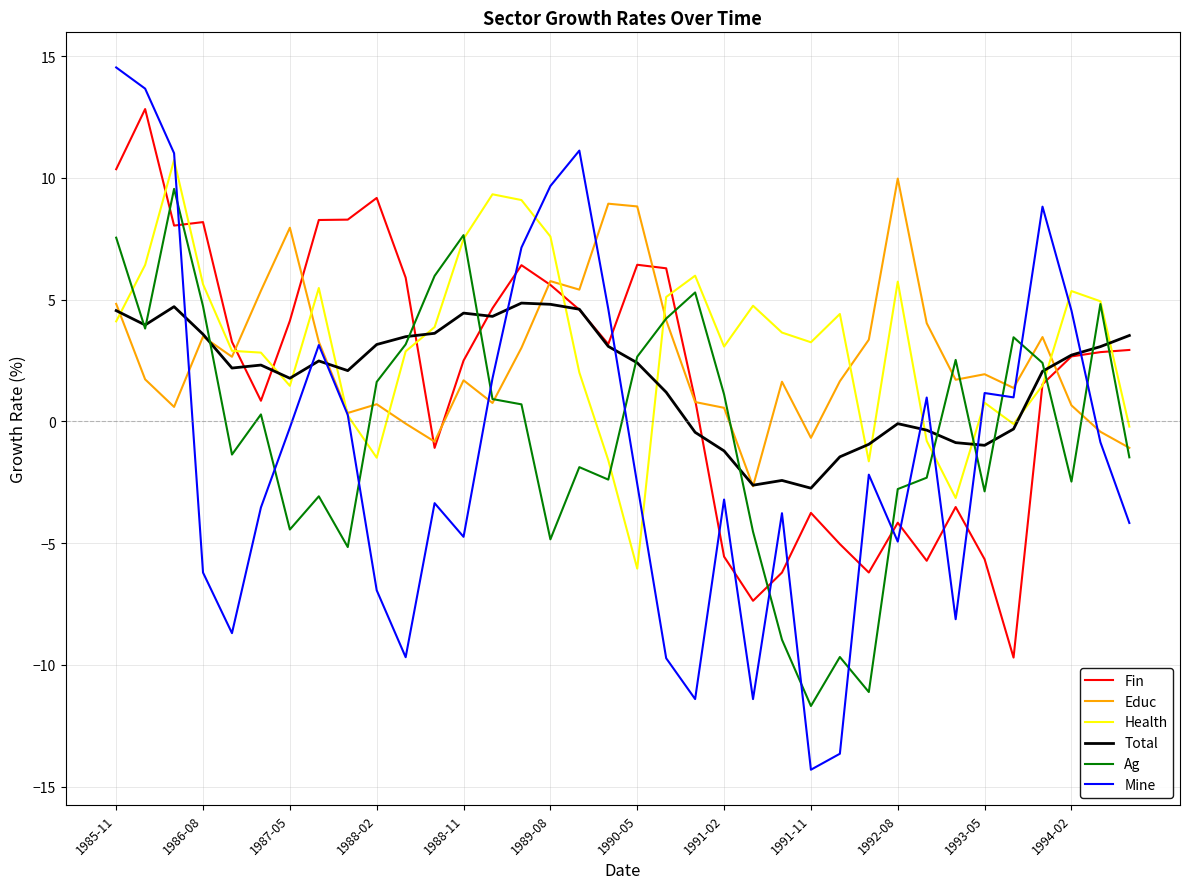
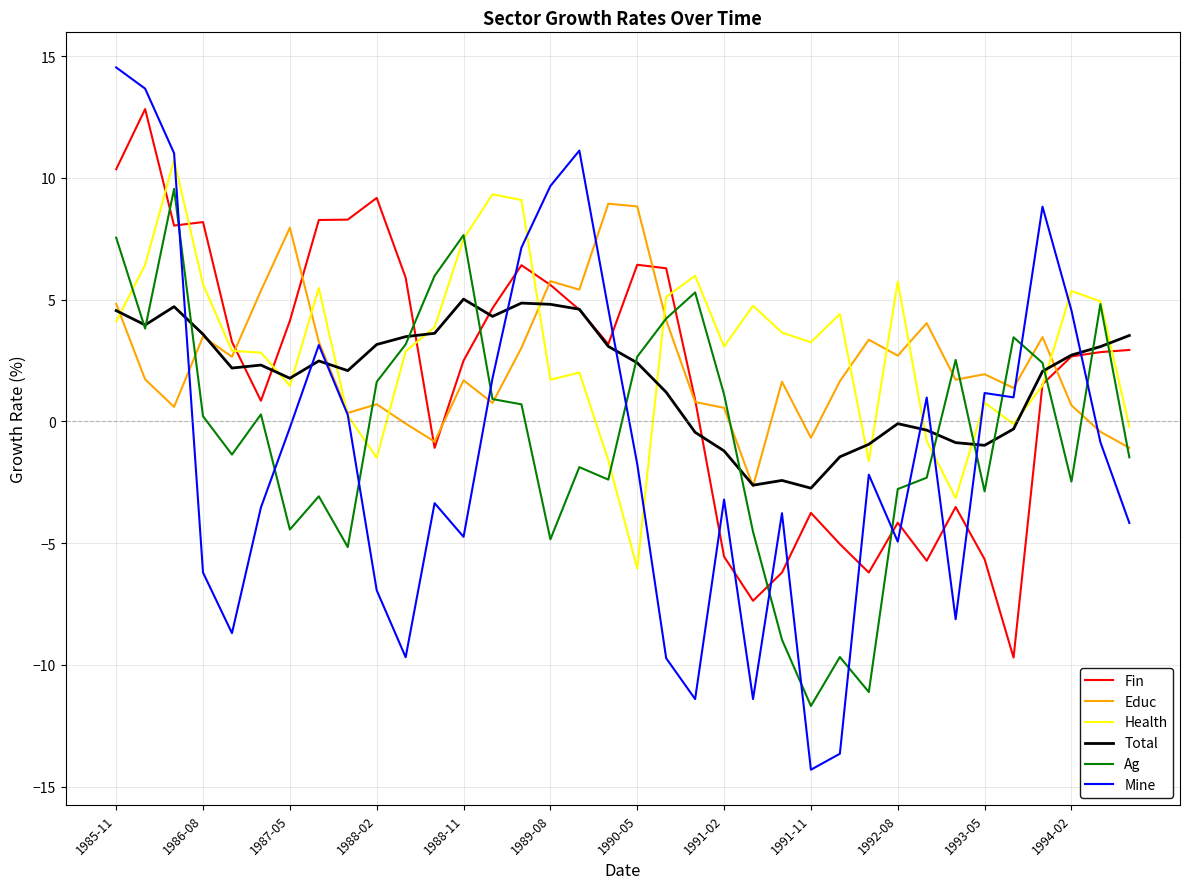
Ag, 1986-08: 4.7 -> 0.2
Total, 1988-11: 4.4 -> 5.0
Health, 1989-08: 7.6 -> 1.7
Mine, 1990-05: -2.6 -> -1.8
Educ, 1992-08: 10.0 -> 2.7
